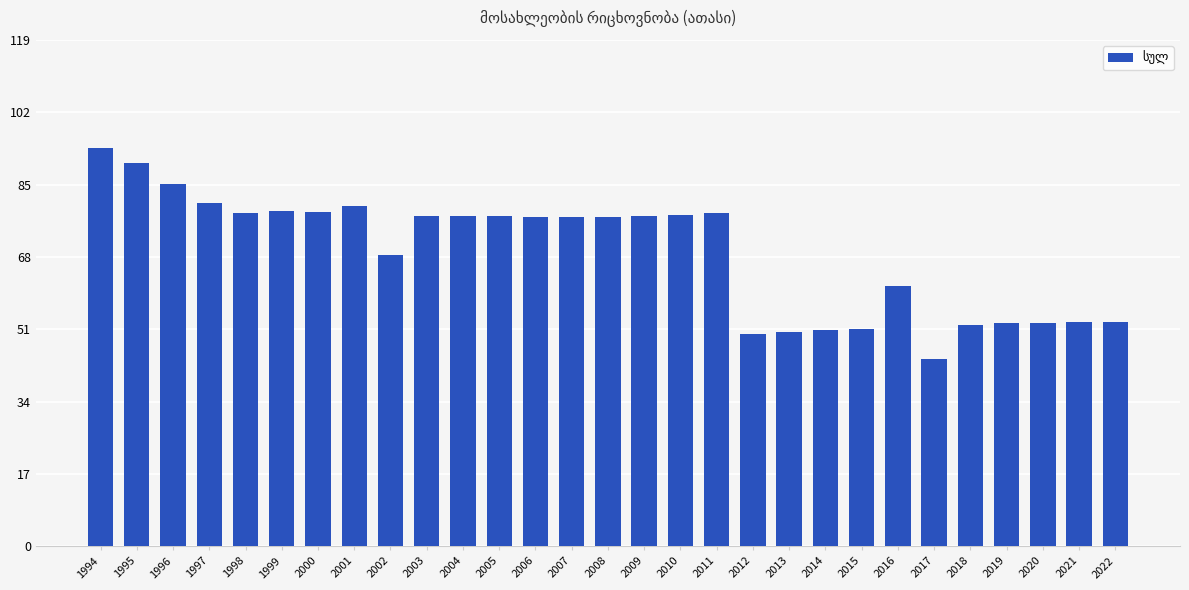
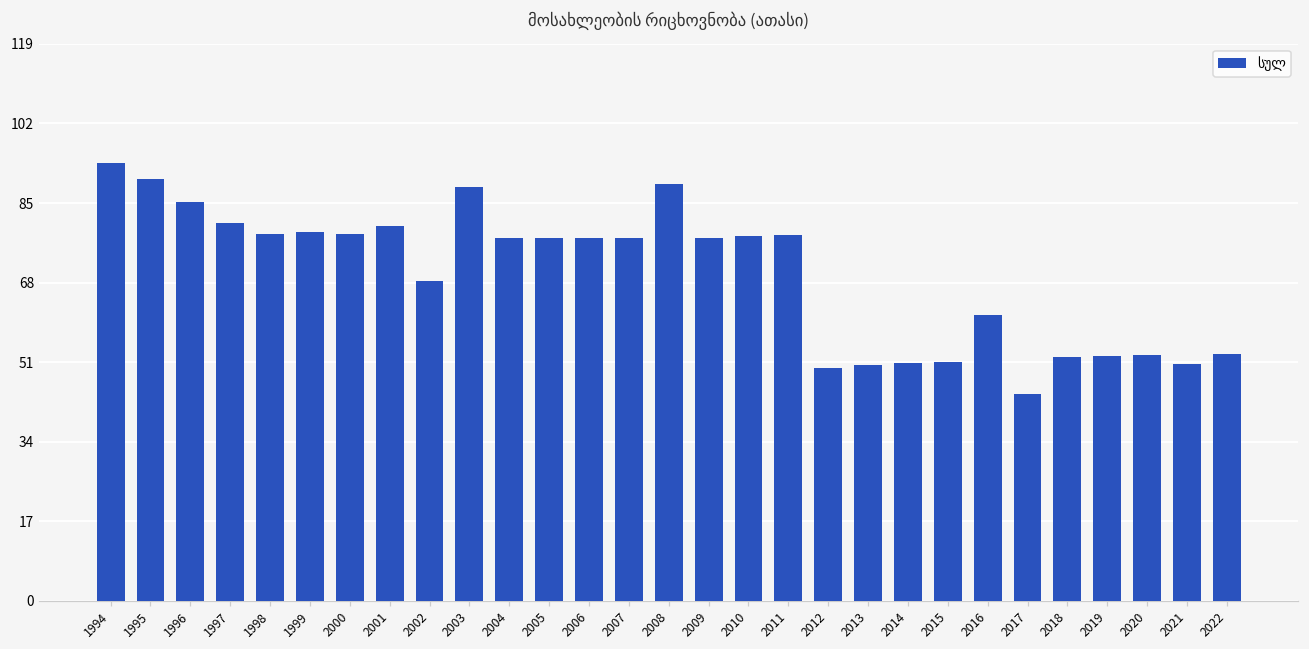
2003: 78 -> 88
2008: 77 -> 89
2021: 53 -> 51
